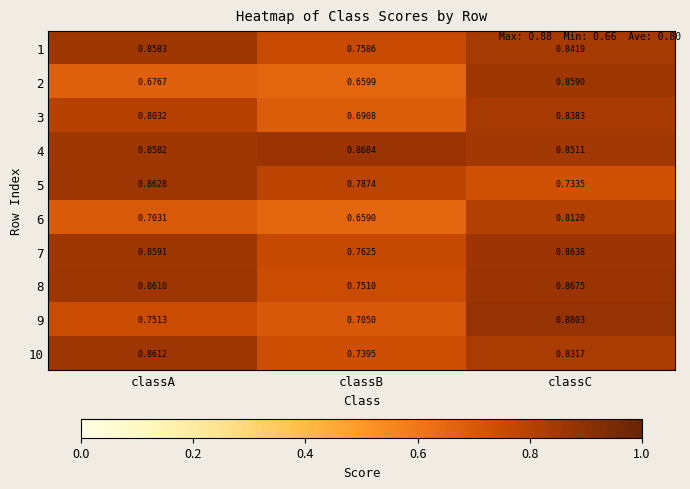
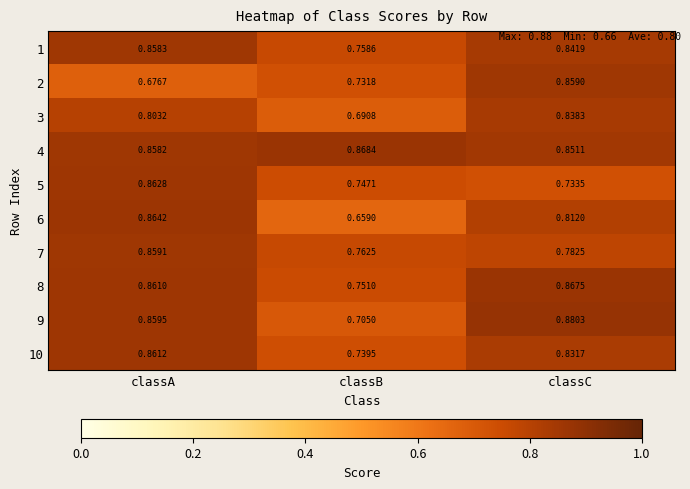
2, classB: 0.6599 -> 0.7318
5, classB: 0.7874 -> 0.7471
6, classA: 0.7031 -> 0.8642
7, classC: 0.8638 -> 0.7825
9, classA: 0.7513 -> 0.8595
